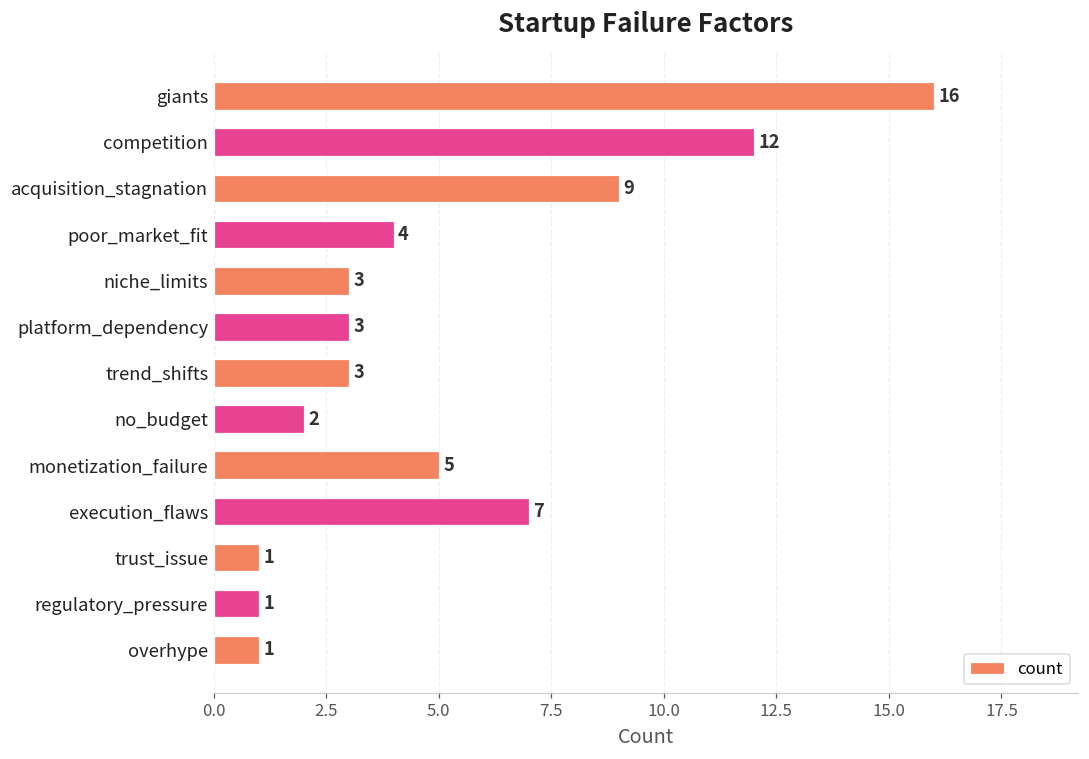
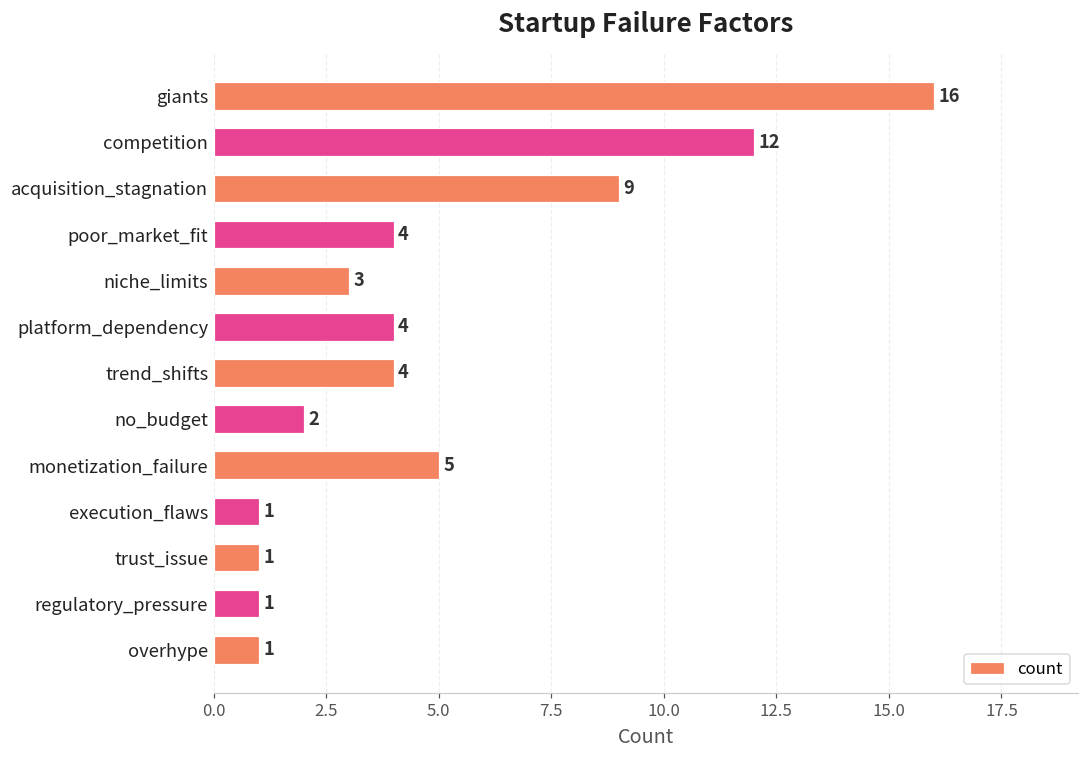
platform_dependency: 3 -> 4
trend_shifts: 3 -> 4
execution_flaws: 7 -> 1
